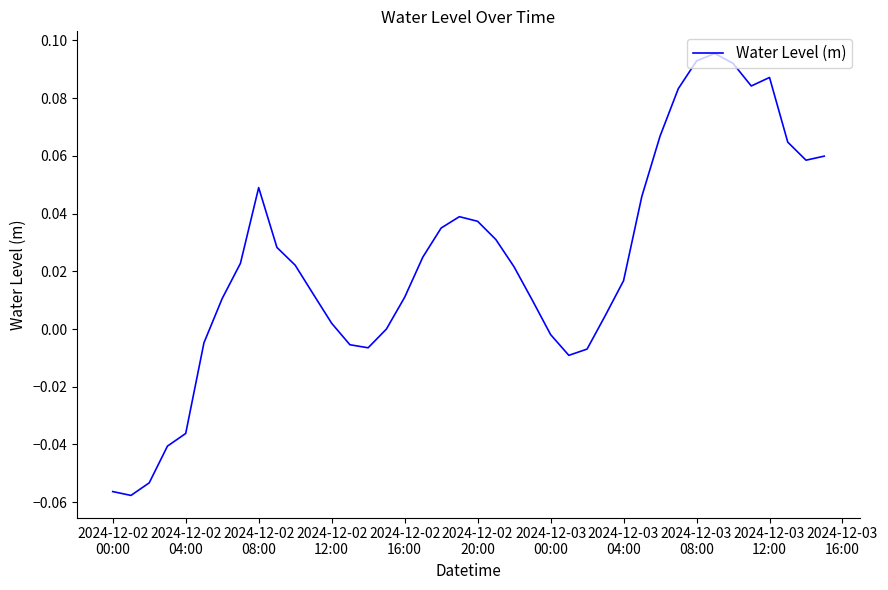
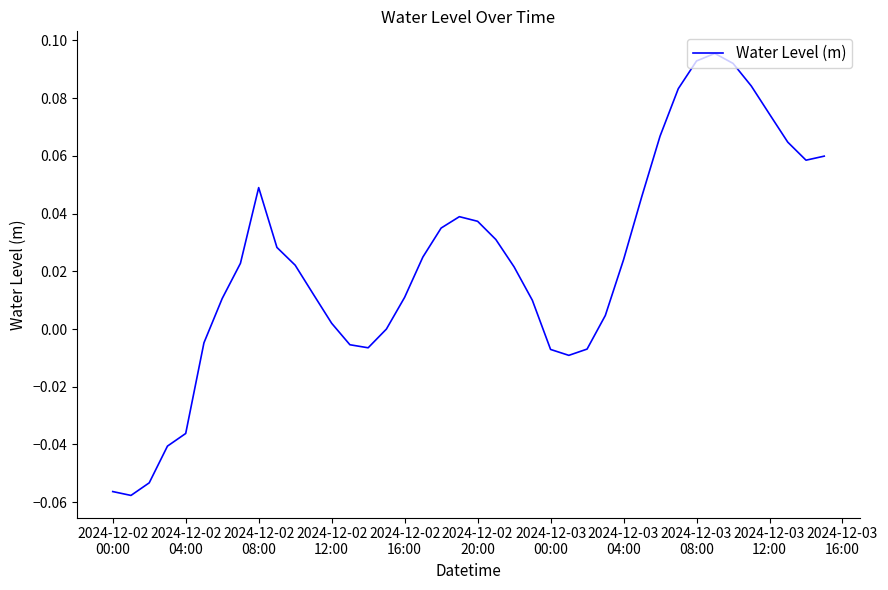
2024-12-03 00:00: -0.002 -> -0.007
2024-12-03 04:00: 0.017 -> 0.024
2024-12-03 12:00: 0.087 -> 0.074
